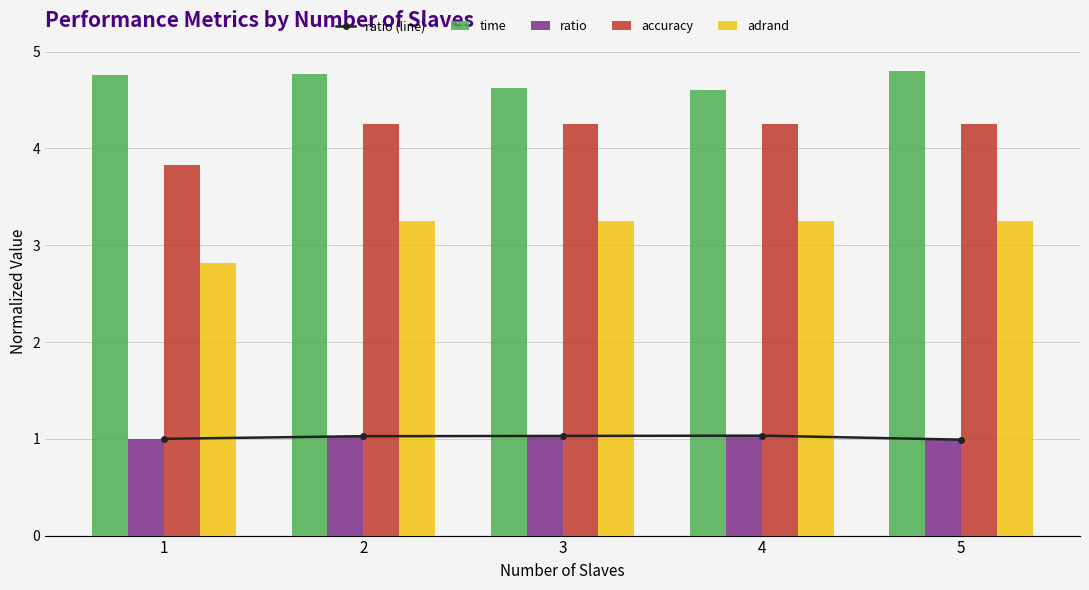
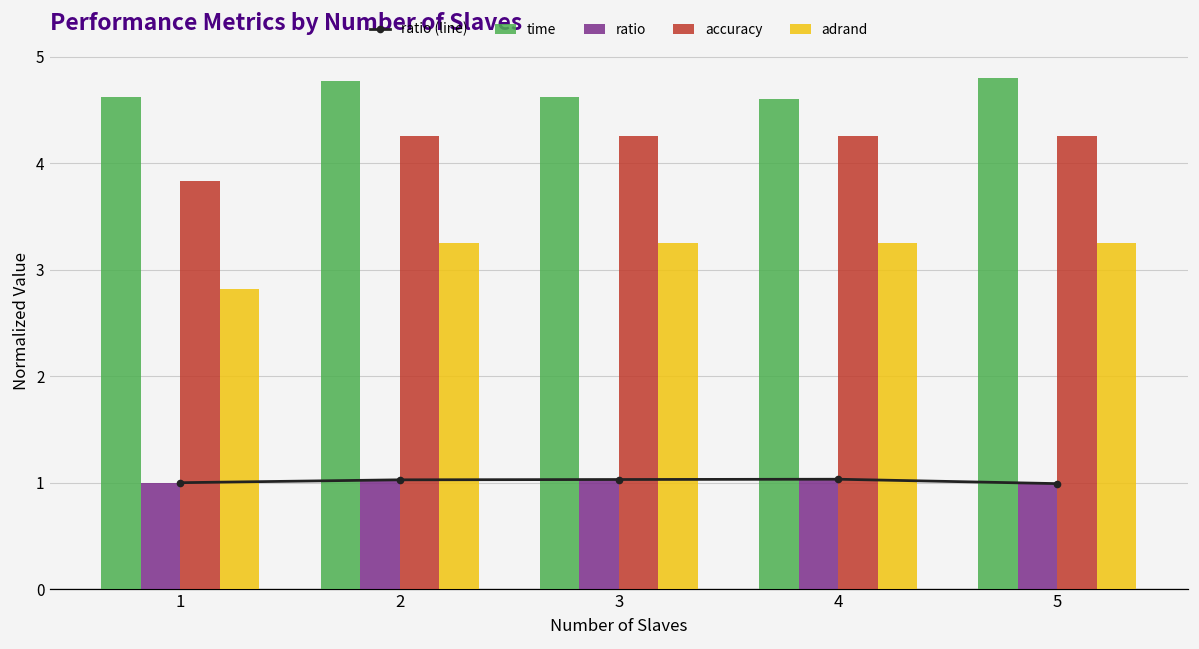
time, 1: 4.8 -> 4.6
